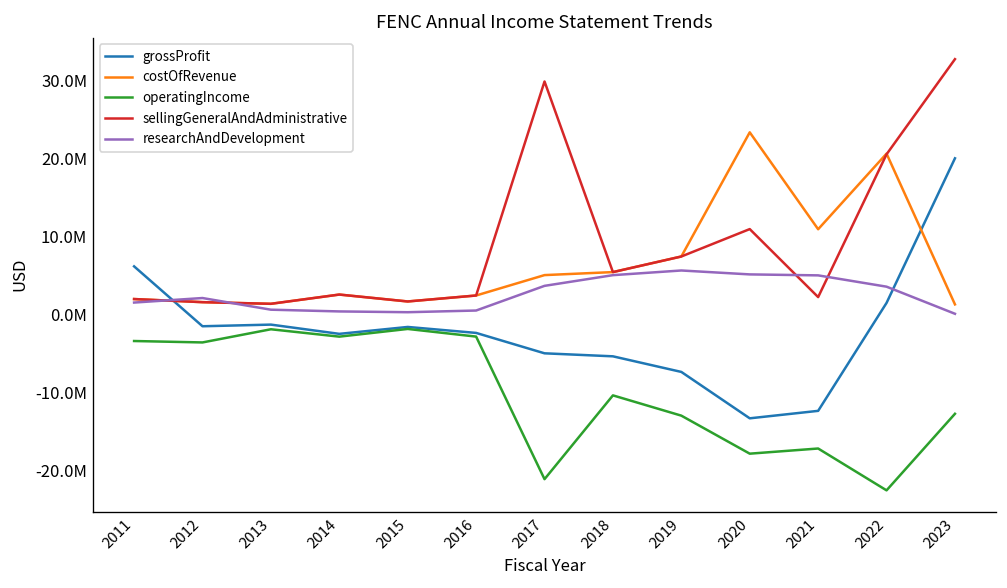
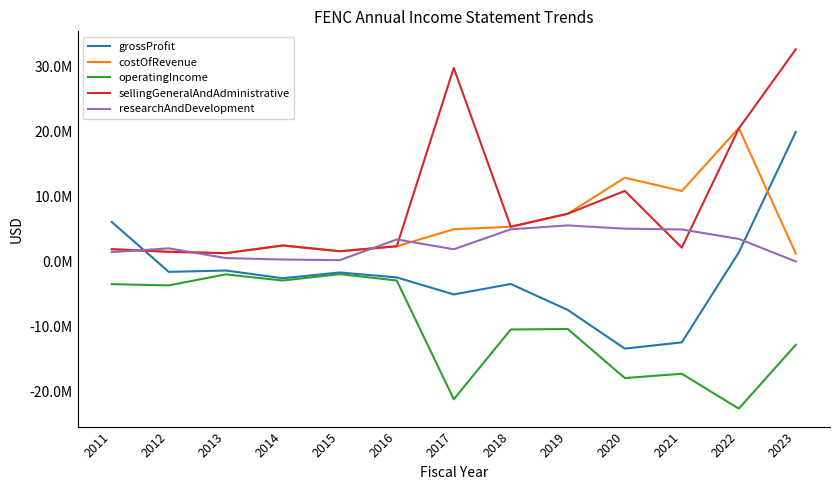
researchAndDevelopment, 2016: 0 -> 3000000
researchAndDevelopment, 2017: 4000000 -> 2000000
grossProfit, 2018: -5000000 -> -3000000
operatingIncome, 2019: -13000000 -> -10000000
costOfRevenue, 2020: 23000000 -> 13000000
